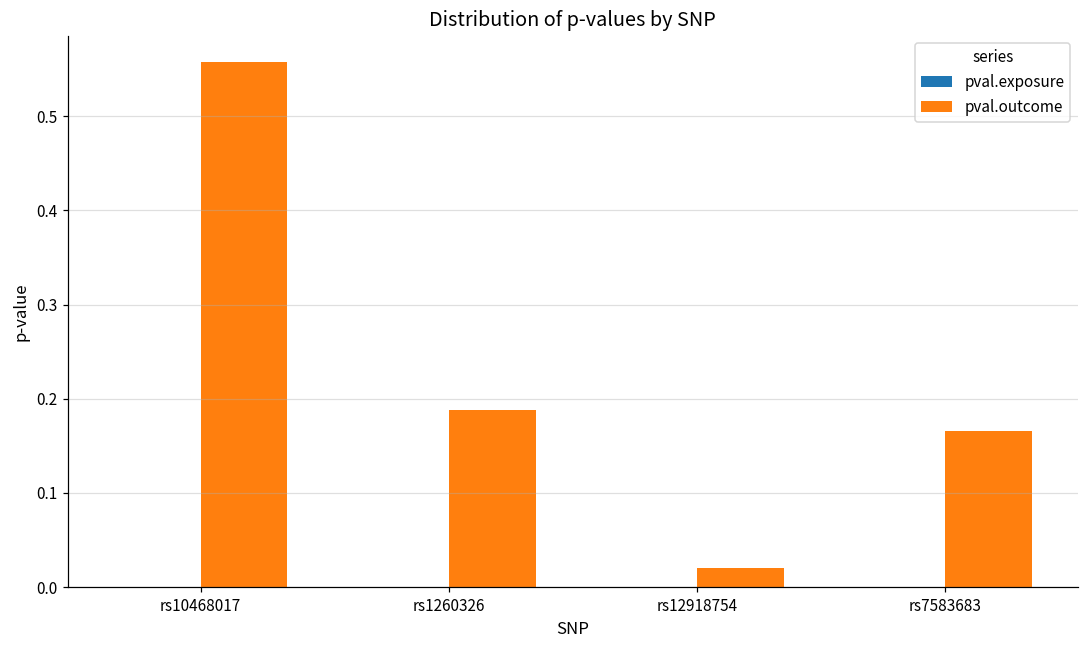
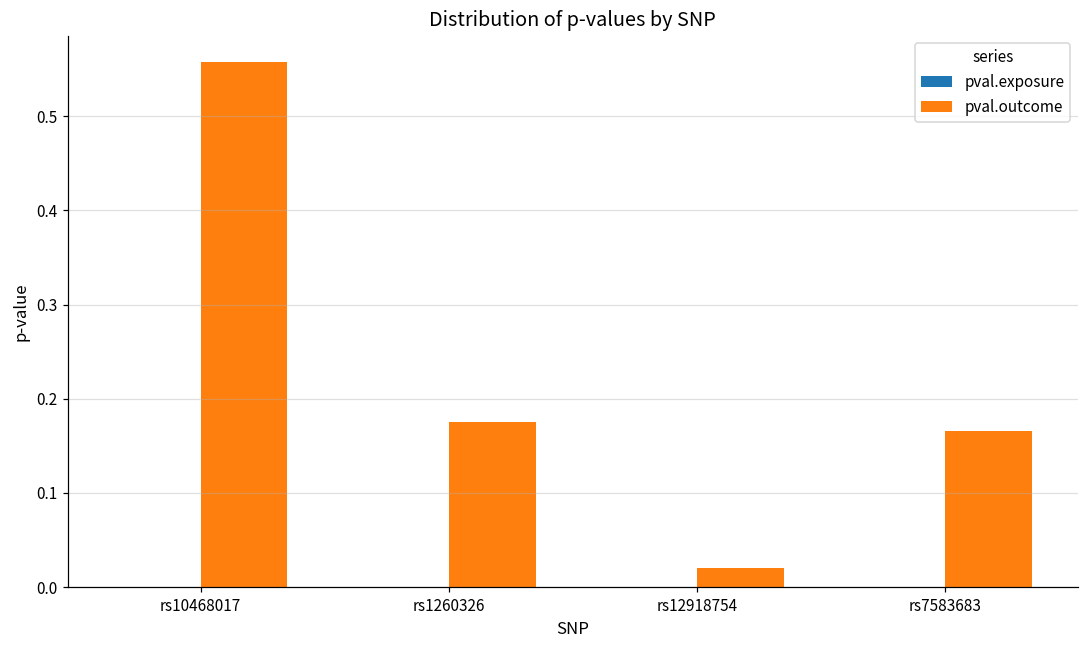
pval.outcome, rs1260326: 0.19 -> 0.18
